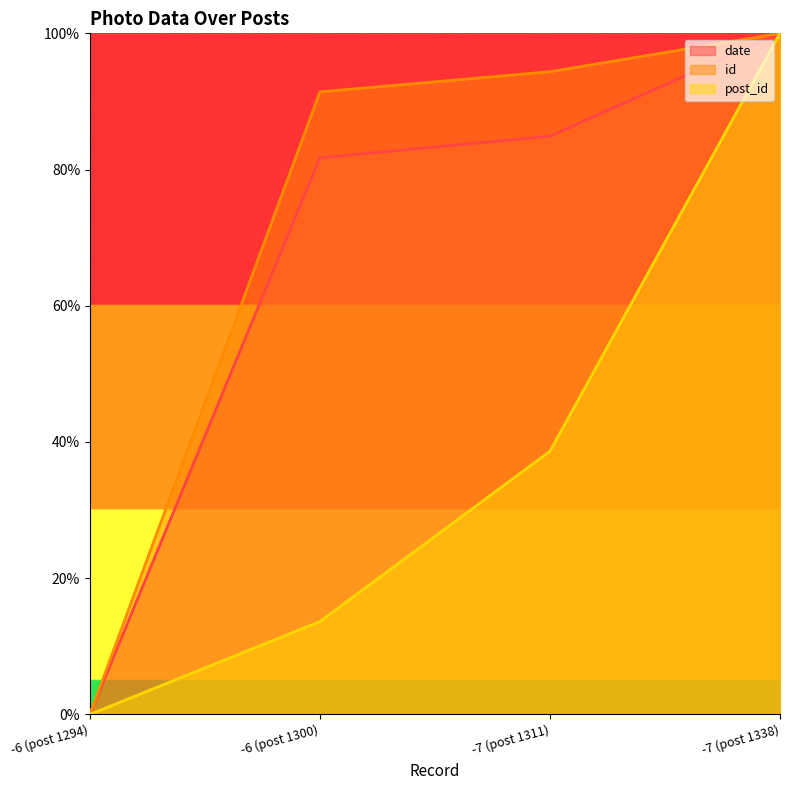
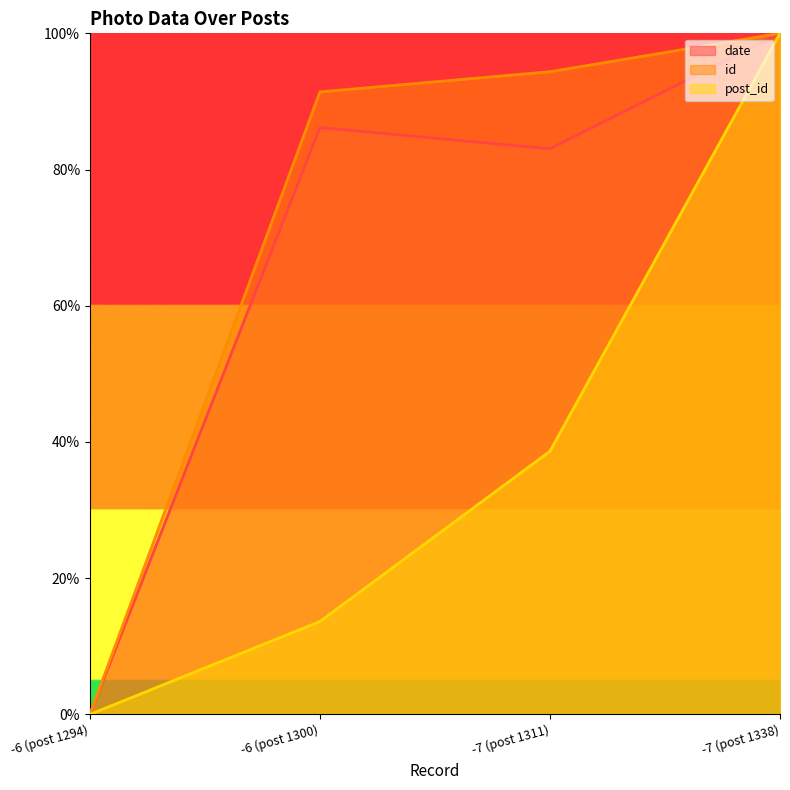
date, -6 (post 1300): 82% -> 86%
date, -7 (post 1311): 85% -> 83%
